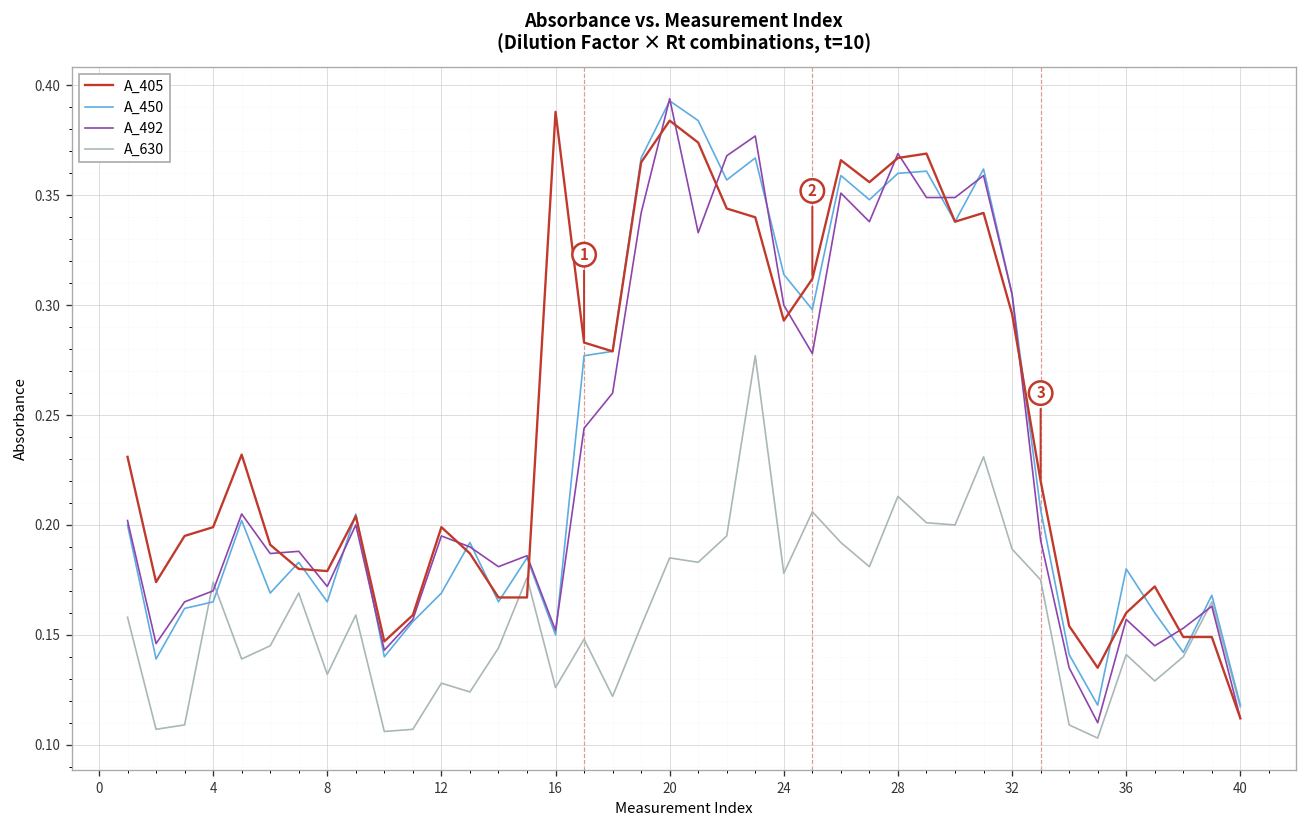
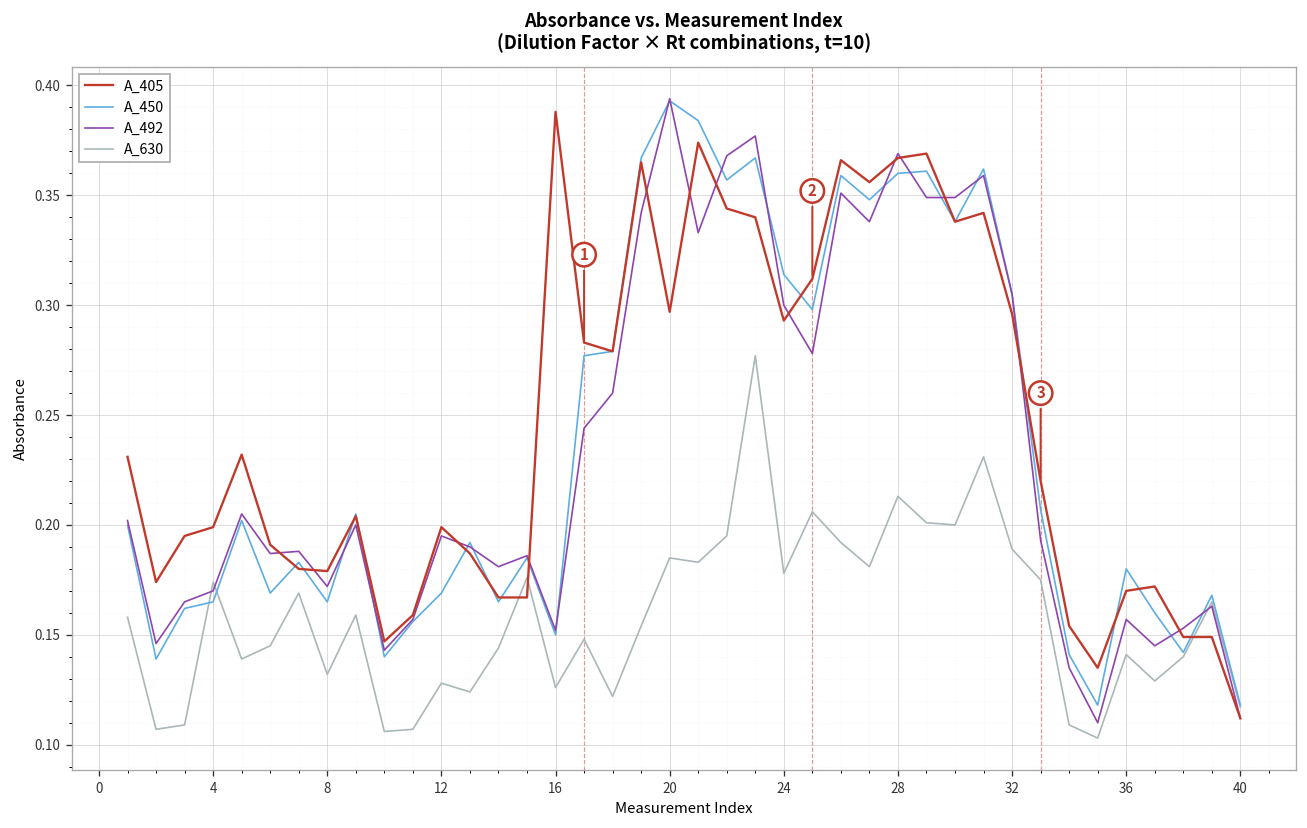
A_405, 20: 0.384 -> 0.297
A_405, 36: 0.16 -> 0.17
